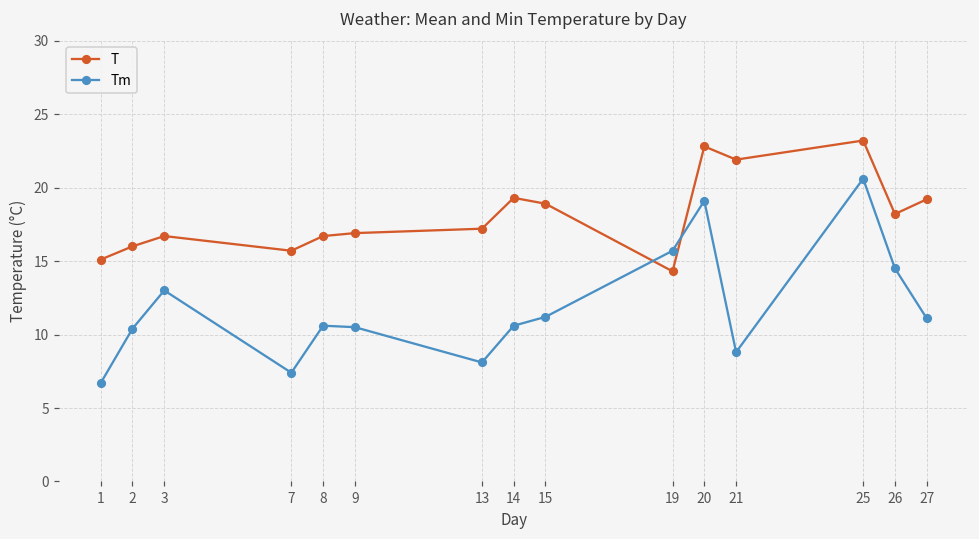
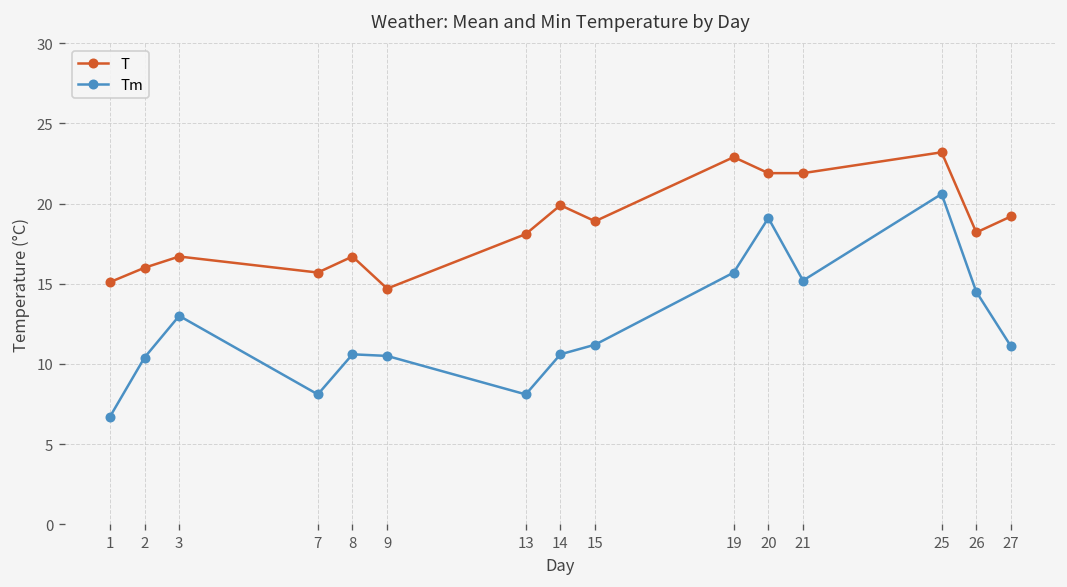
Tm, 7: 7.4 -> 8.1
T, 9: 16.9 -> 14.7
T, 13: 17.2 -> 18.1
T, 14: 19.3 -> 19.9
T, 19: 14.3 -> 22.9
T, 20: 22.8 -> 21.9
Tm, 21: 8.8 -> 15.2
